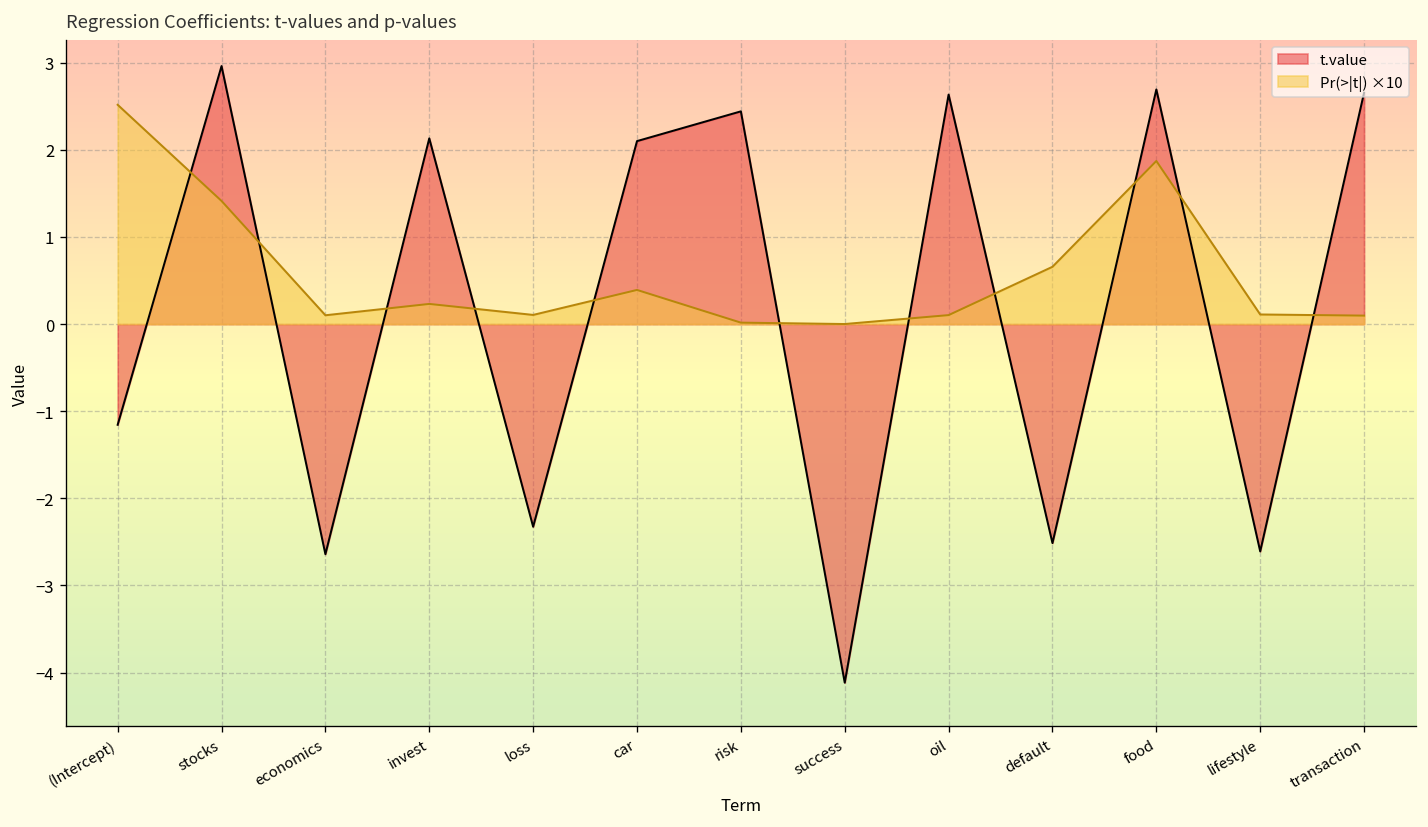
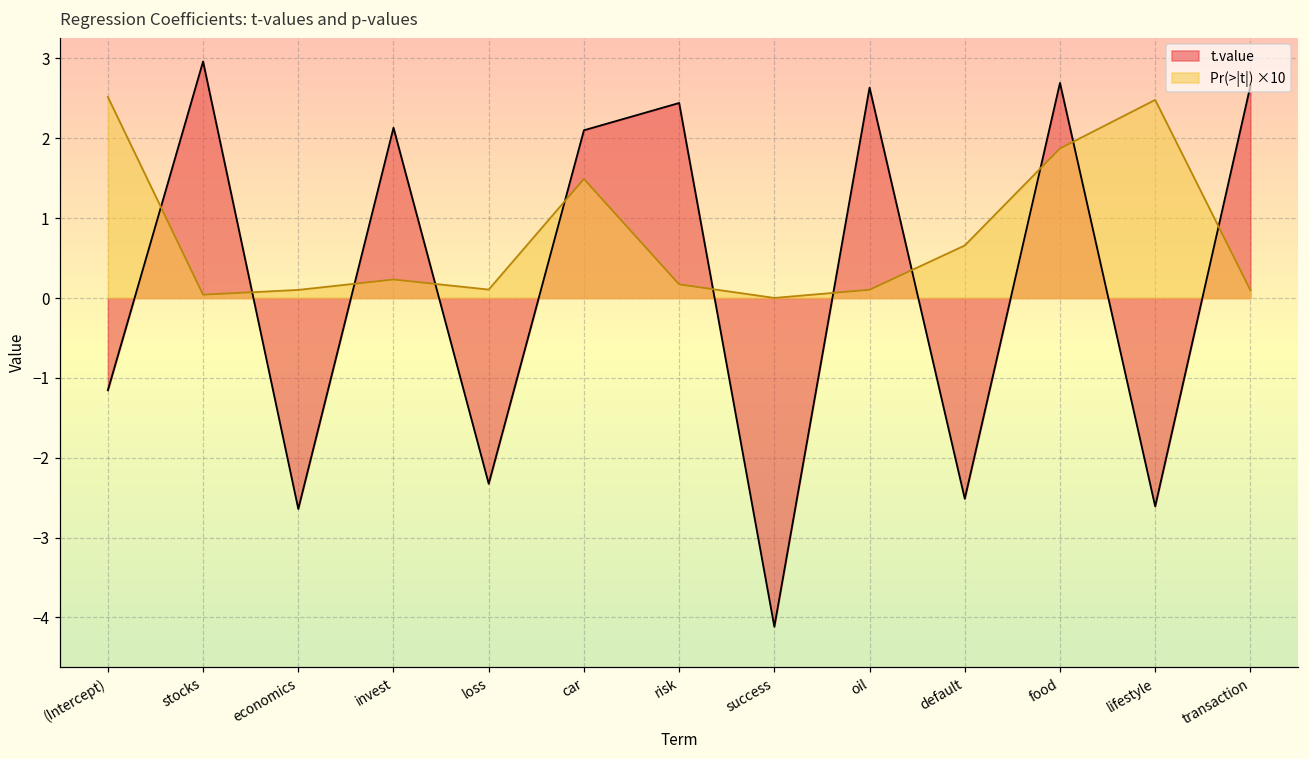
Pr(>|t|) ×10, stocks: 1.4 -> 0.0
Pr(>|t|) ×10, car: 0.4 -> 1.5
Pr(>|t|) ×10, risk: 0.0 -> 0.2
Pr(>|t|) ×10, lifestyle: 0.1 -> 2.5
